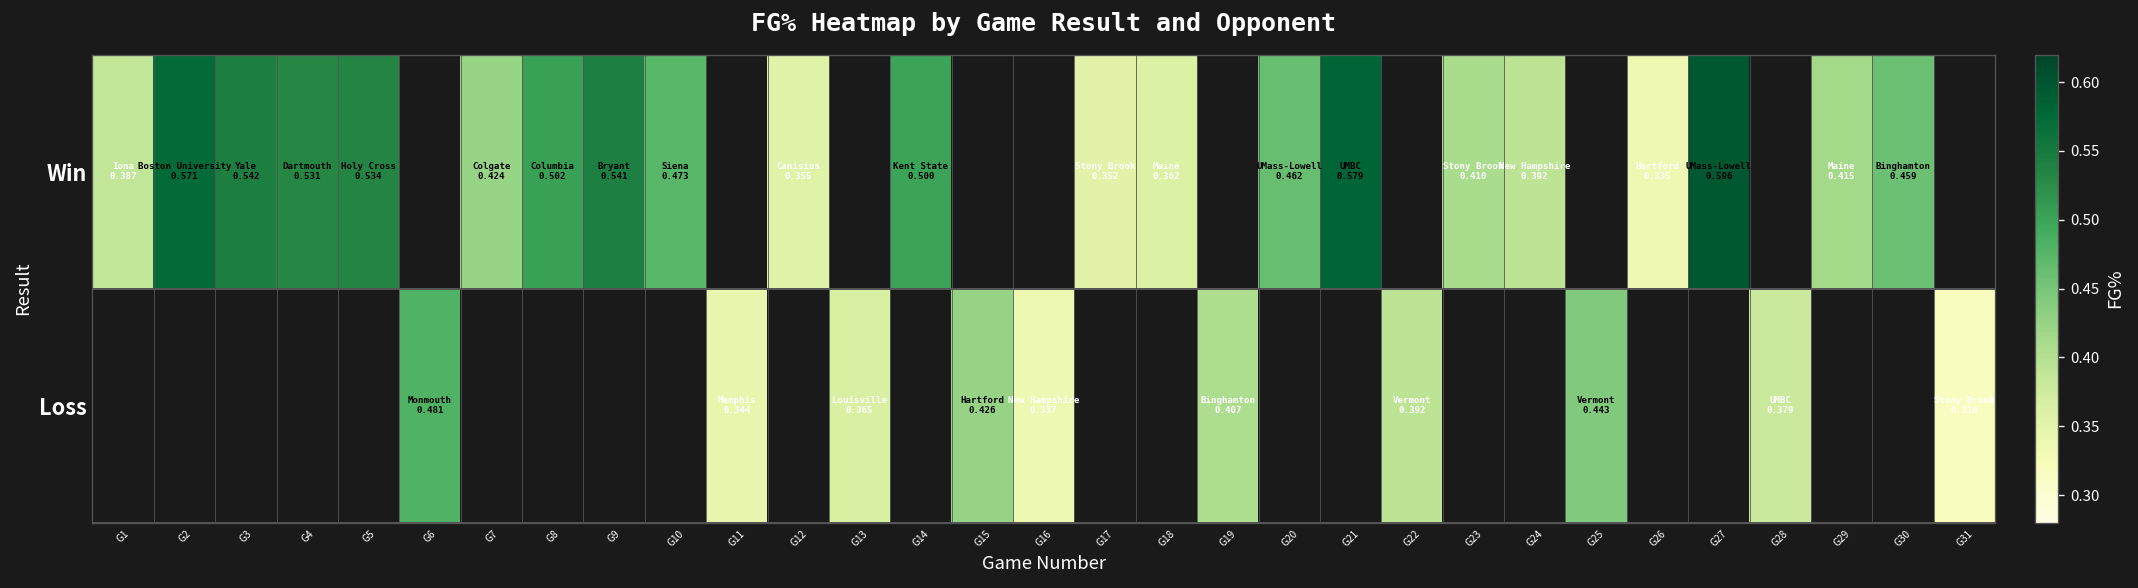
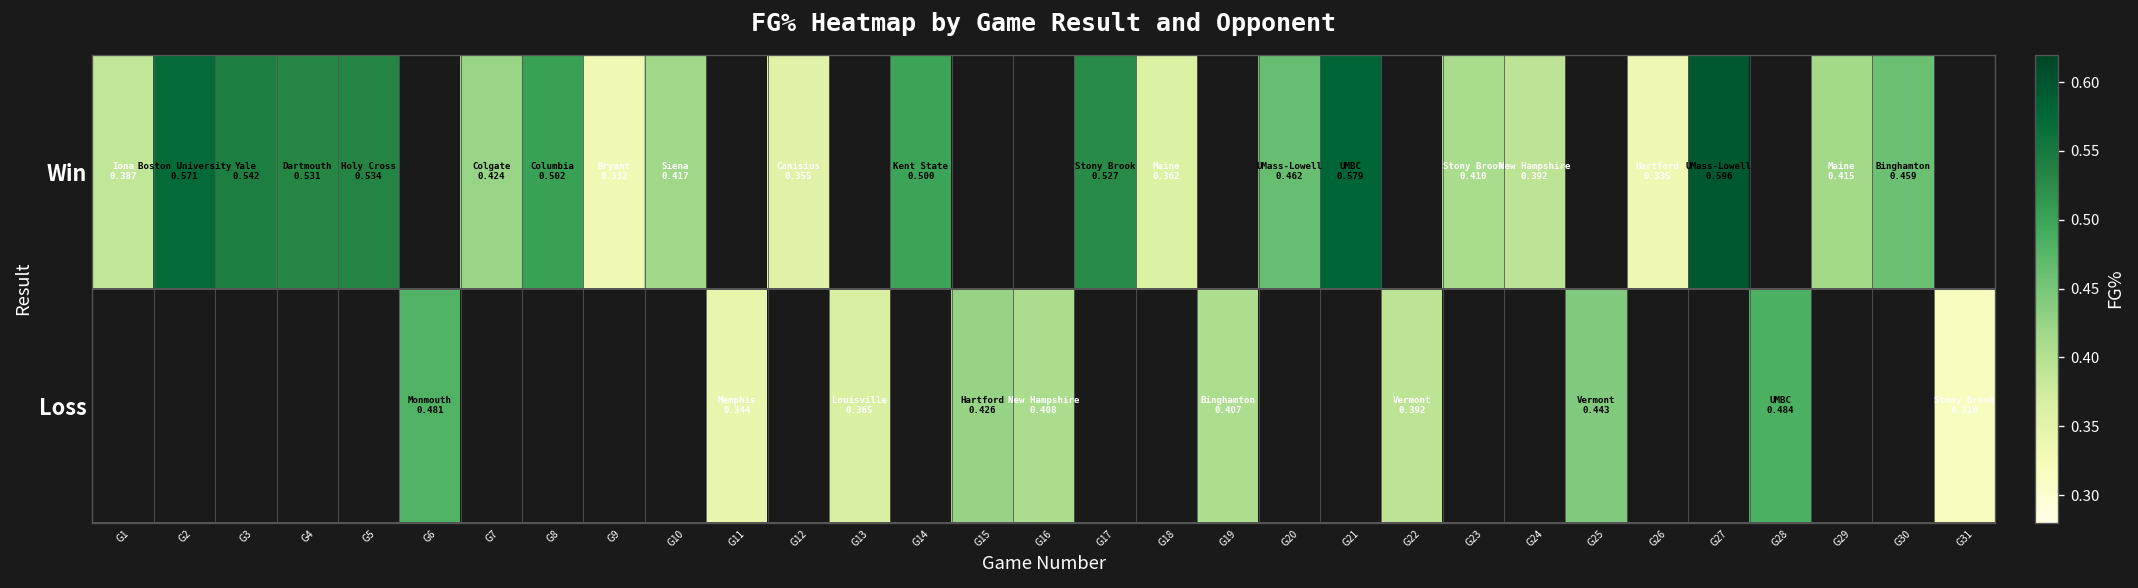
Win, G9: 0.541 -> 0.332
Win, G10: 0.473 -> 0.417
Win, G17: 0.352 -> 0.527
Loss, G16: 0.337 -> 0.408
Loss, G28: 0.379 -> 0.484
